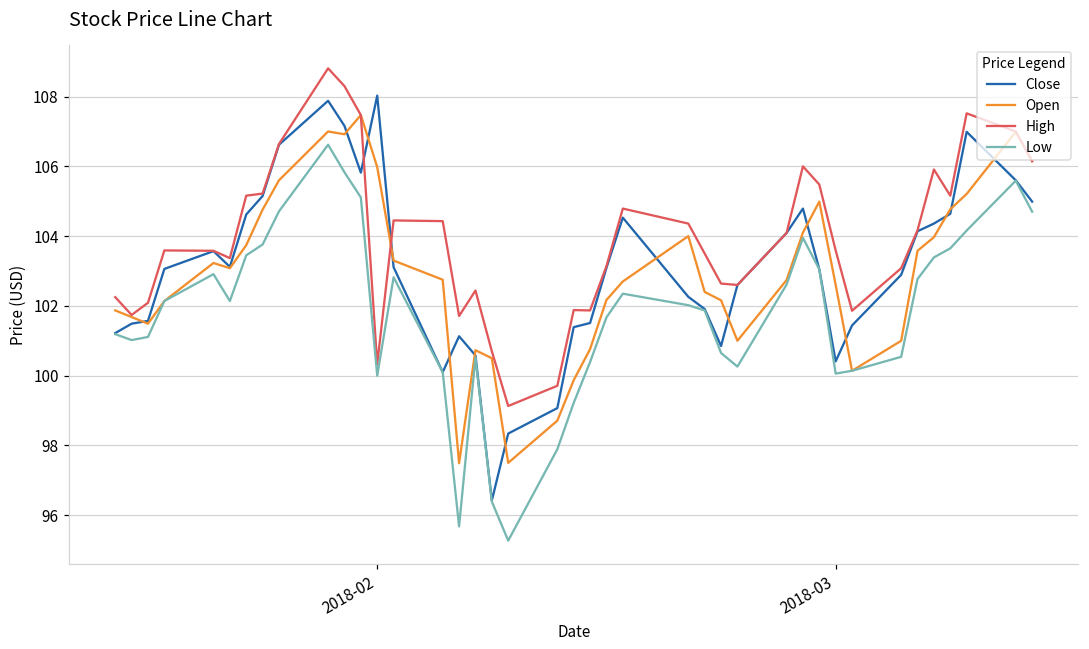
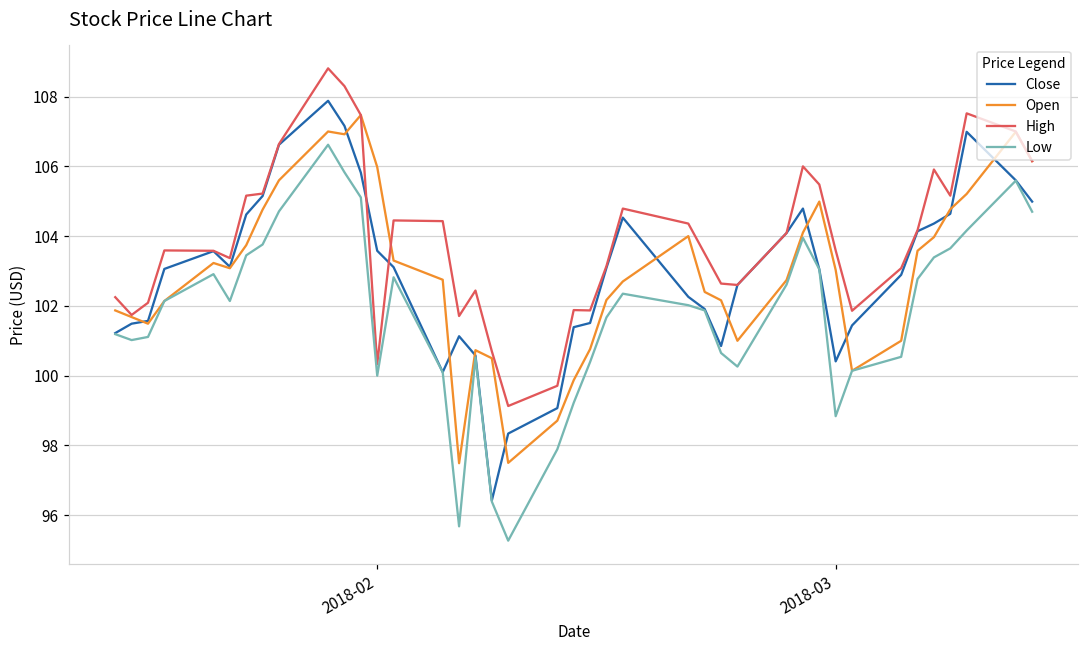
Close, 2018-02: 108.0 -> 103.6
Open, 2018-03: 102.6 -> 103.0
Low, 2018-03: 100.1 -> 98.8
